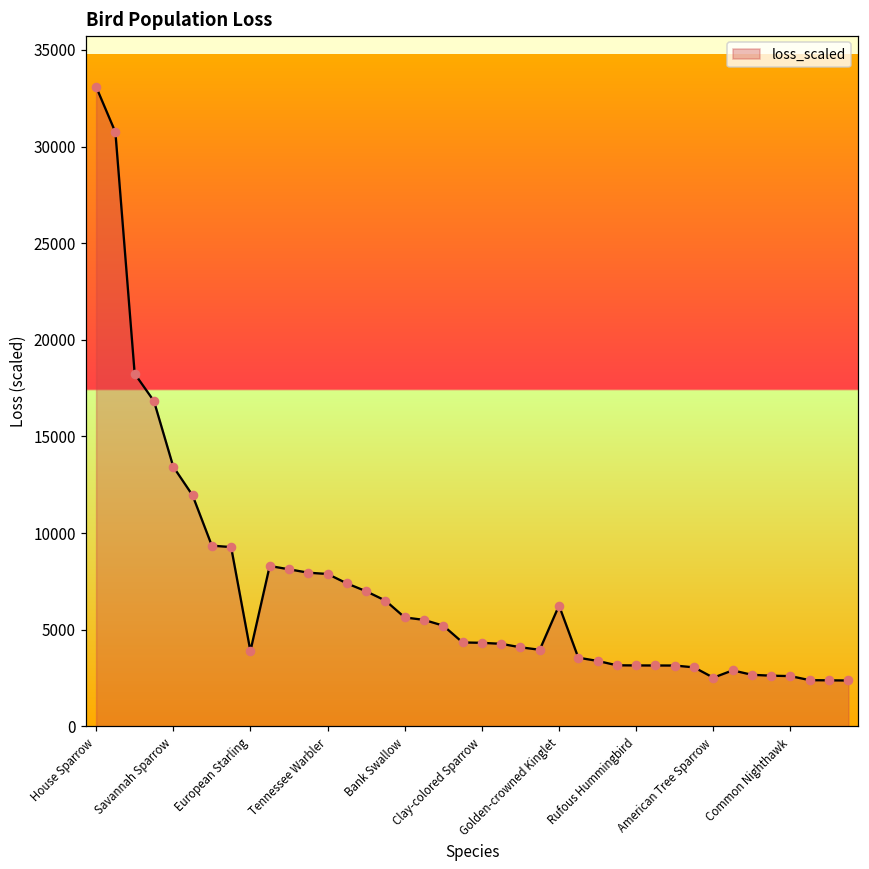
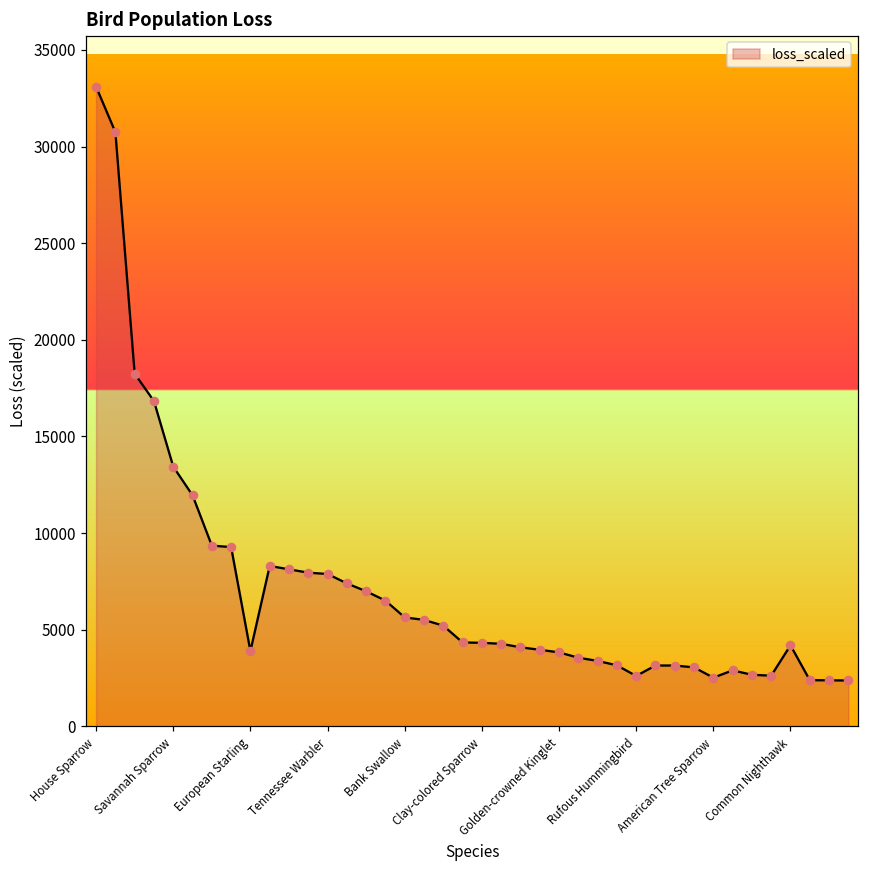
Golden-crowned Kinglet: 6300 -> 3800
Rufous Hummingbird: 3200 -> 2600
Common Nighthawk: 2600 -> 4200
